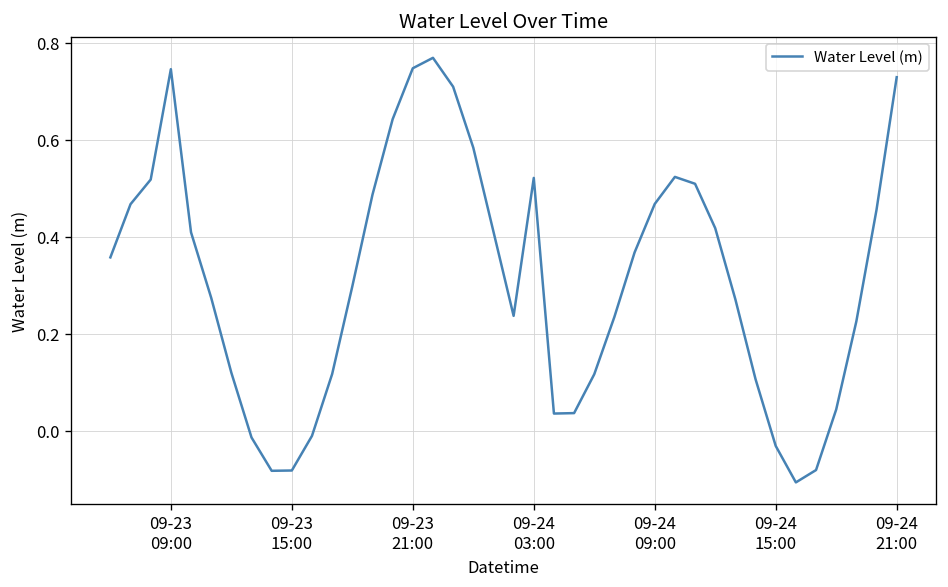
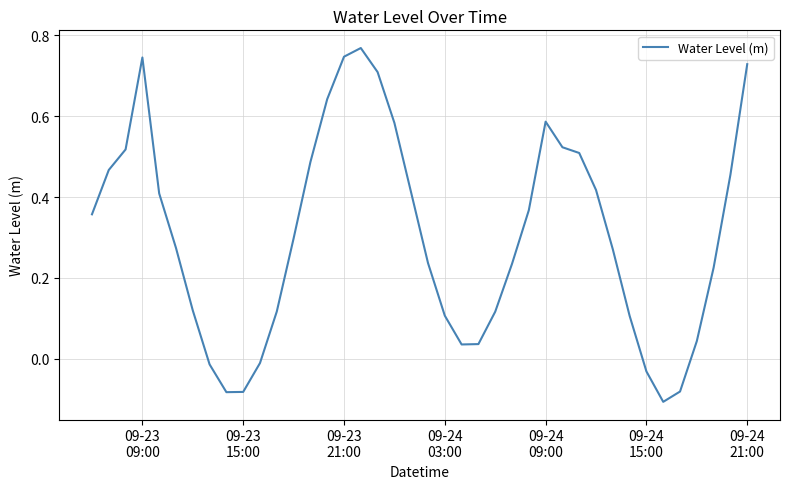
09-24 03:00: 0.52 -> 0.11
09-24 09:00: 0.47 -> 0.59
